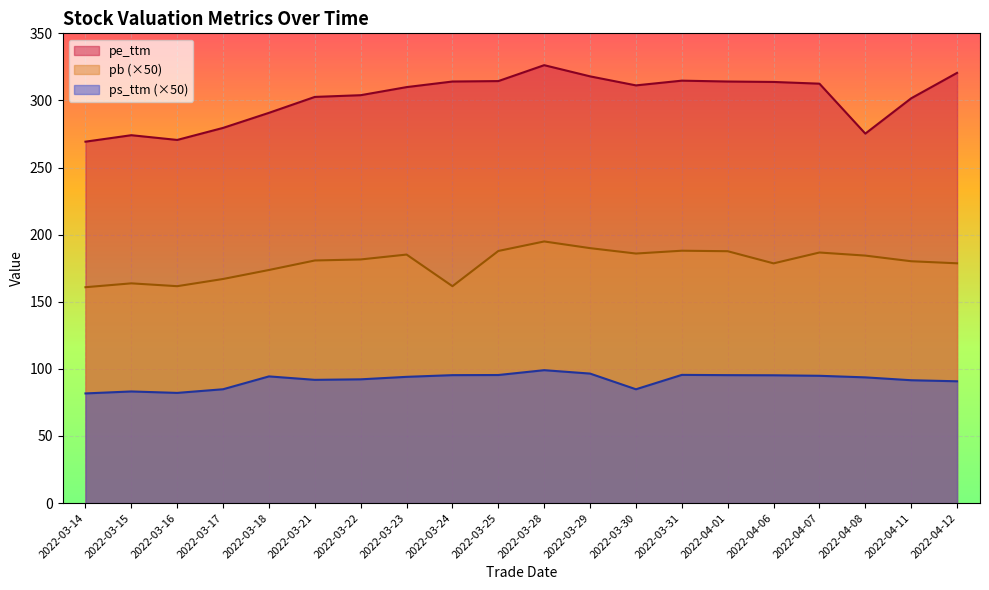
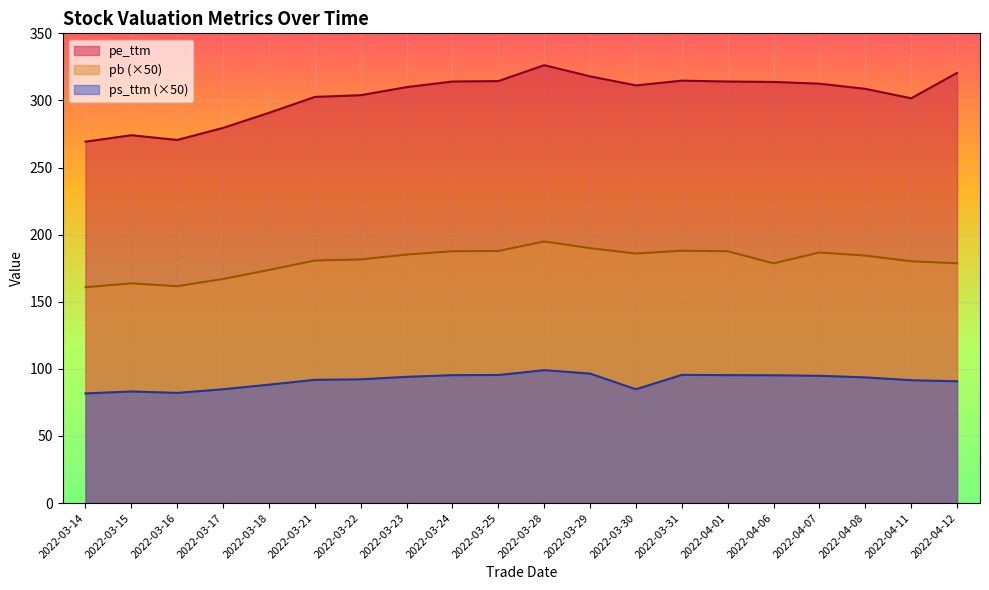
ps_ttm (×50), 2022-03-18: 94 -> 88
pb (×50), 2022-03-24: 162 -> 188
pe_ttm, 2022-04-08: 275 -> 309
